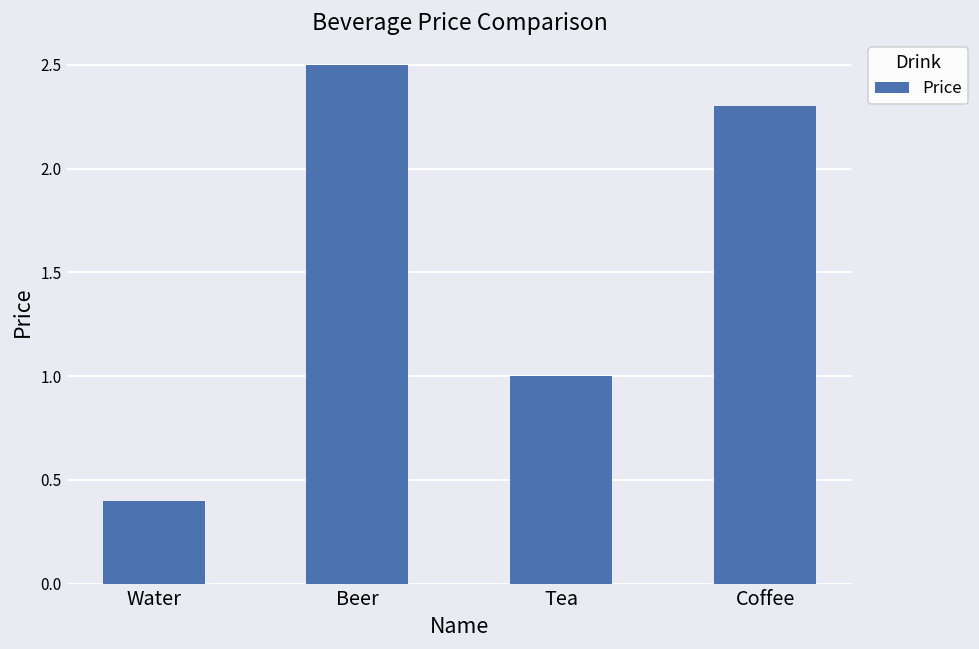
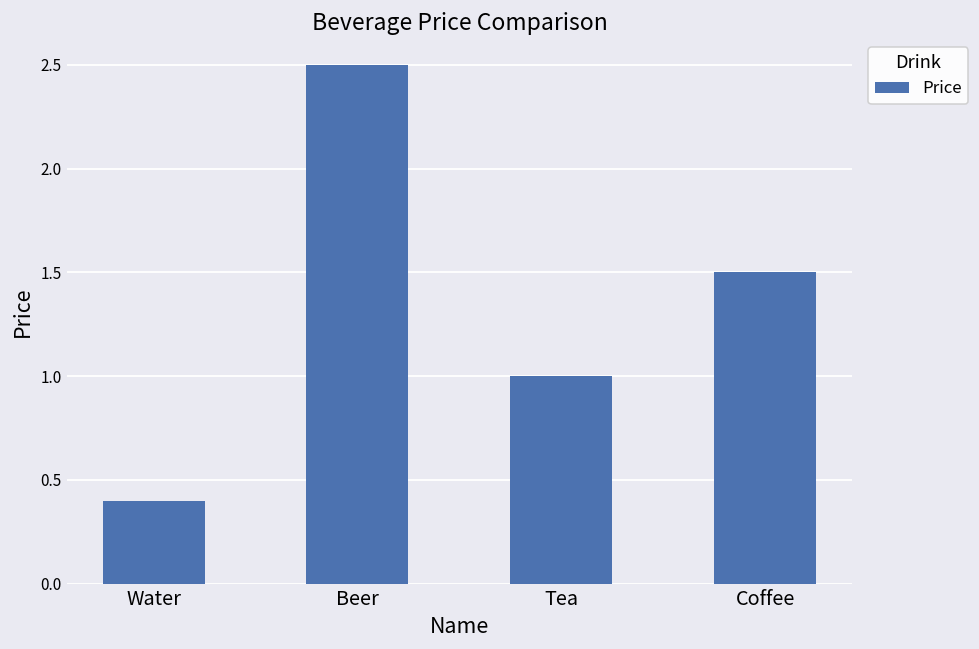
Coffee: 2.3 -> 1.5
